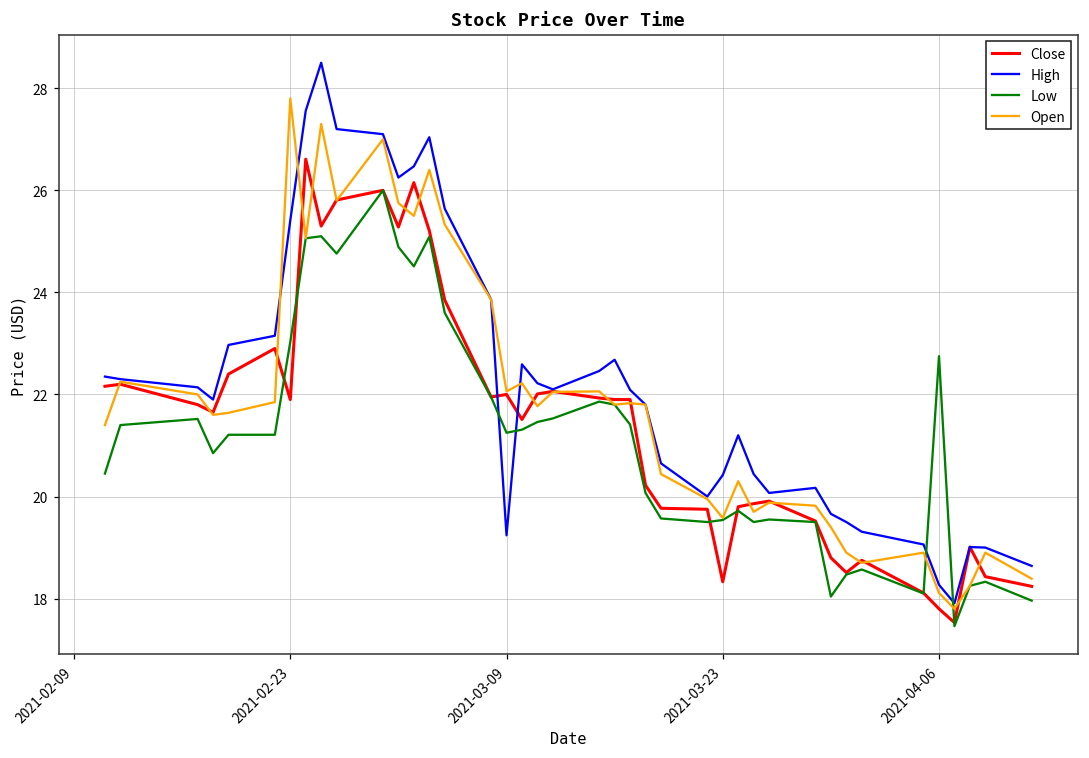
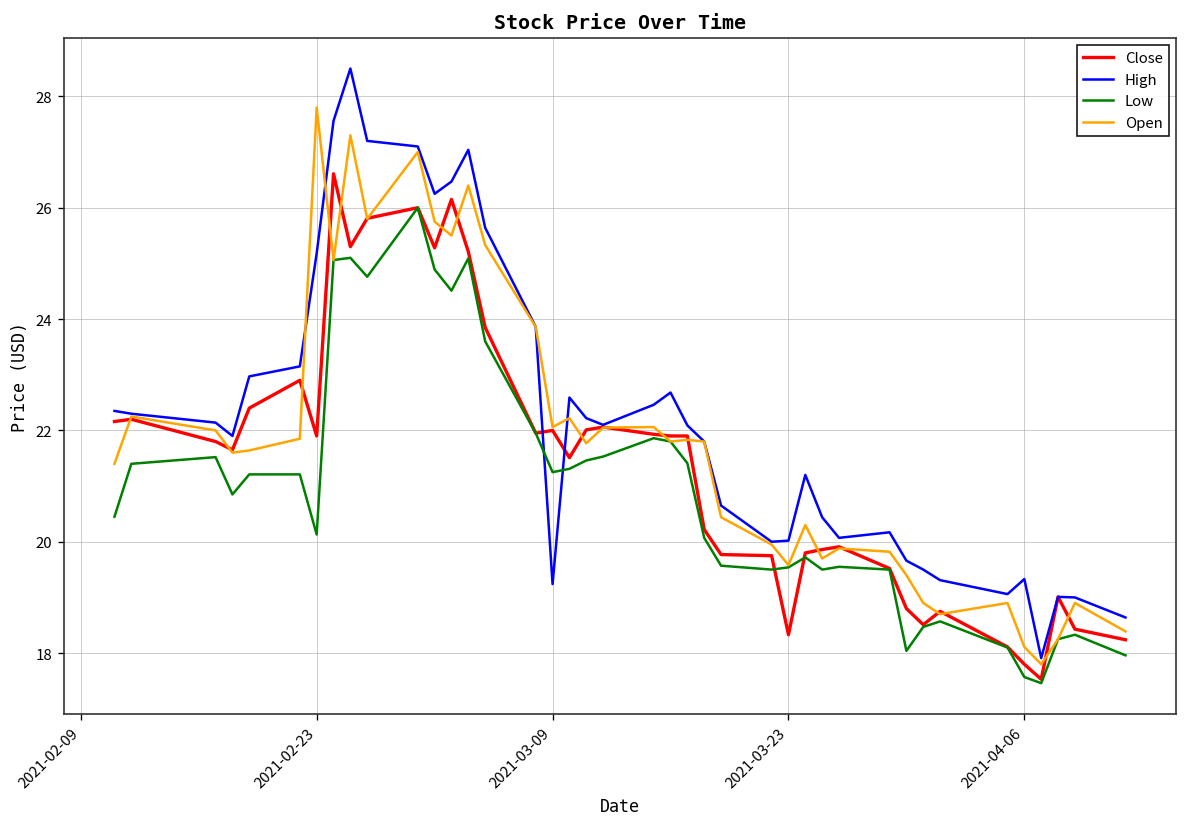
High, 2021-02-23: 25.4 -> 25.2
Low, 2021-02-23: 23.0 -> 20.1
High, 2021-03-23: 20.4 -> 20.0
High, 2021-04-06: 18.3 -> 19.3
Low, 2021-04-06: 22.8 -> 17.6
